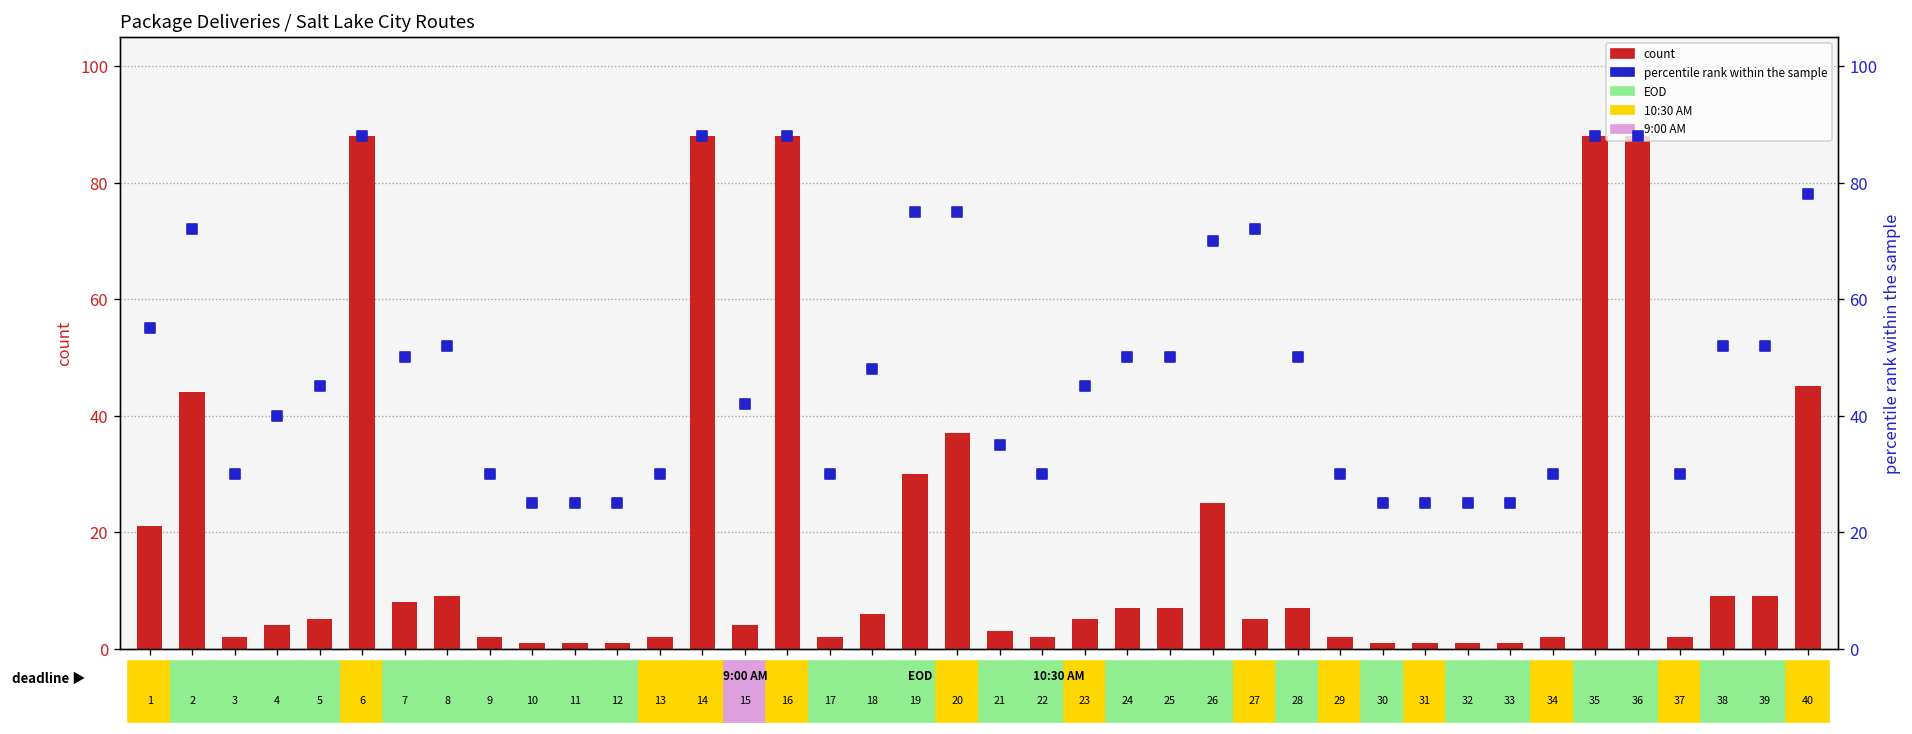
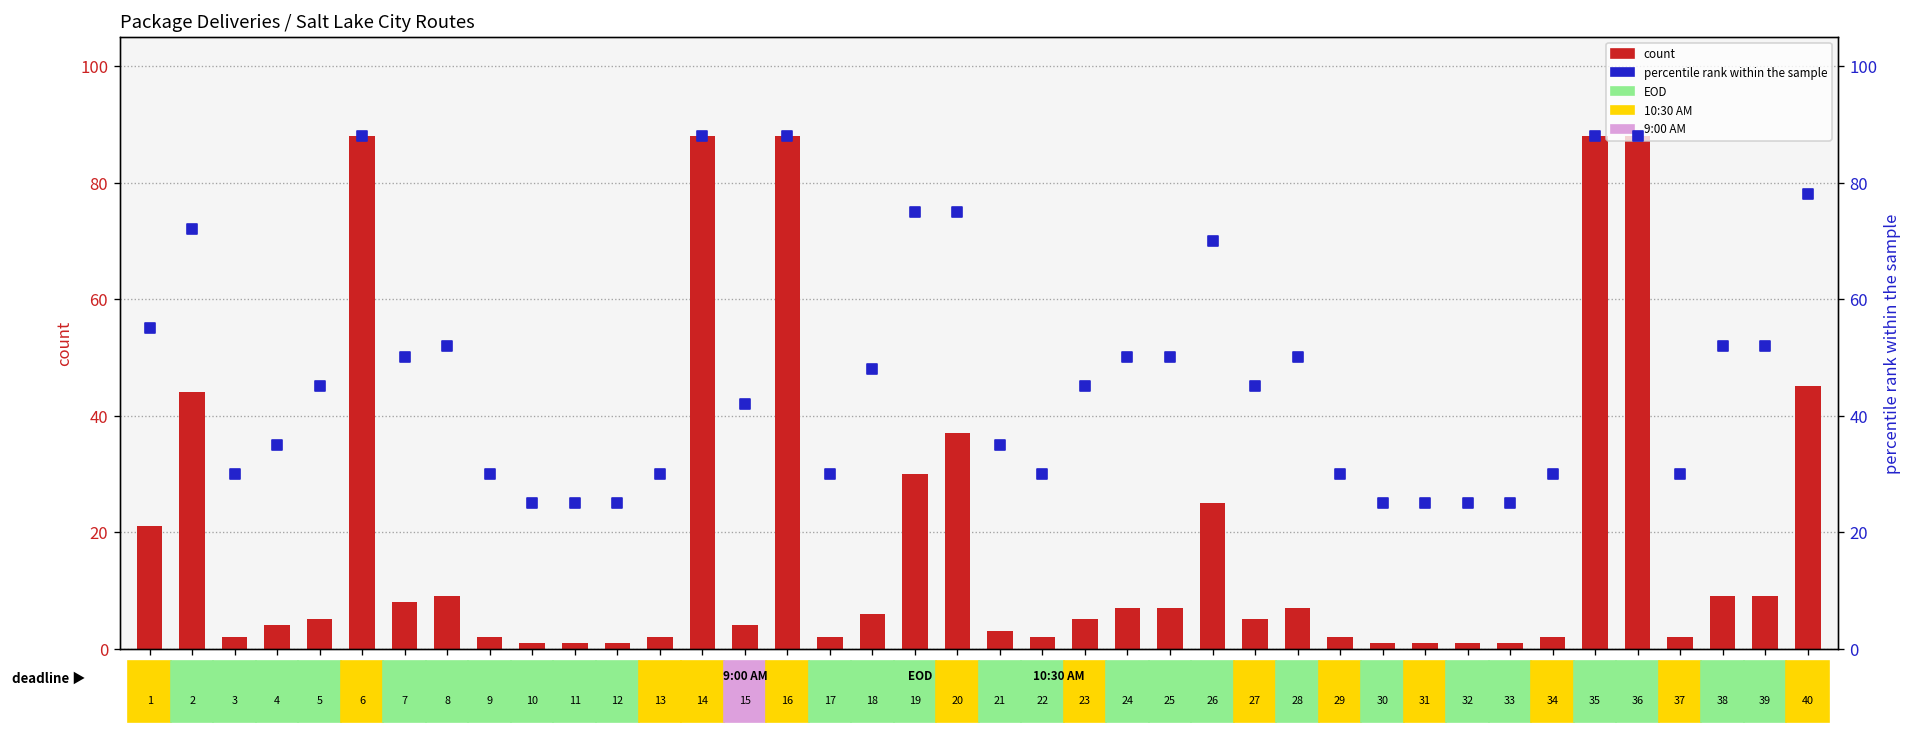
percentile rank within the sample, 4: 40 -> 35
percentile rank within the sample, 27: 72 -> 45
